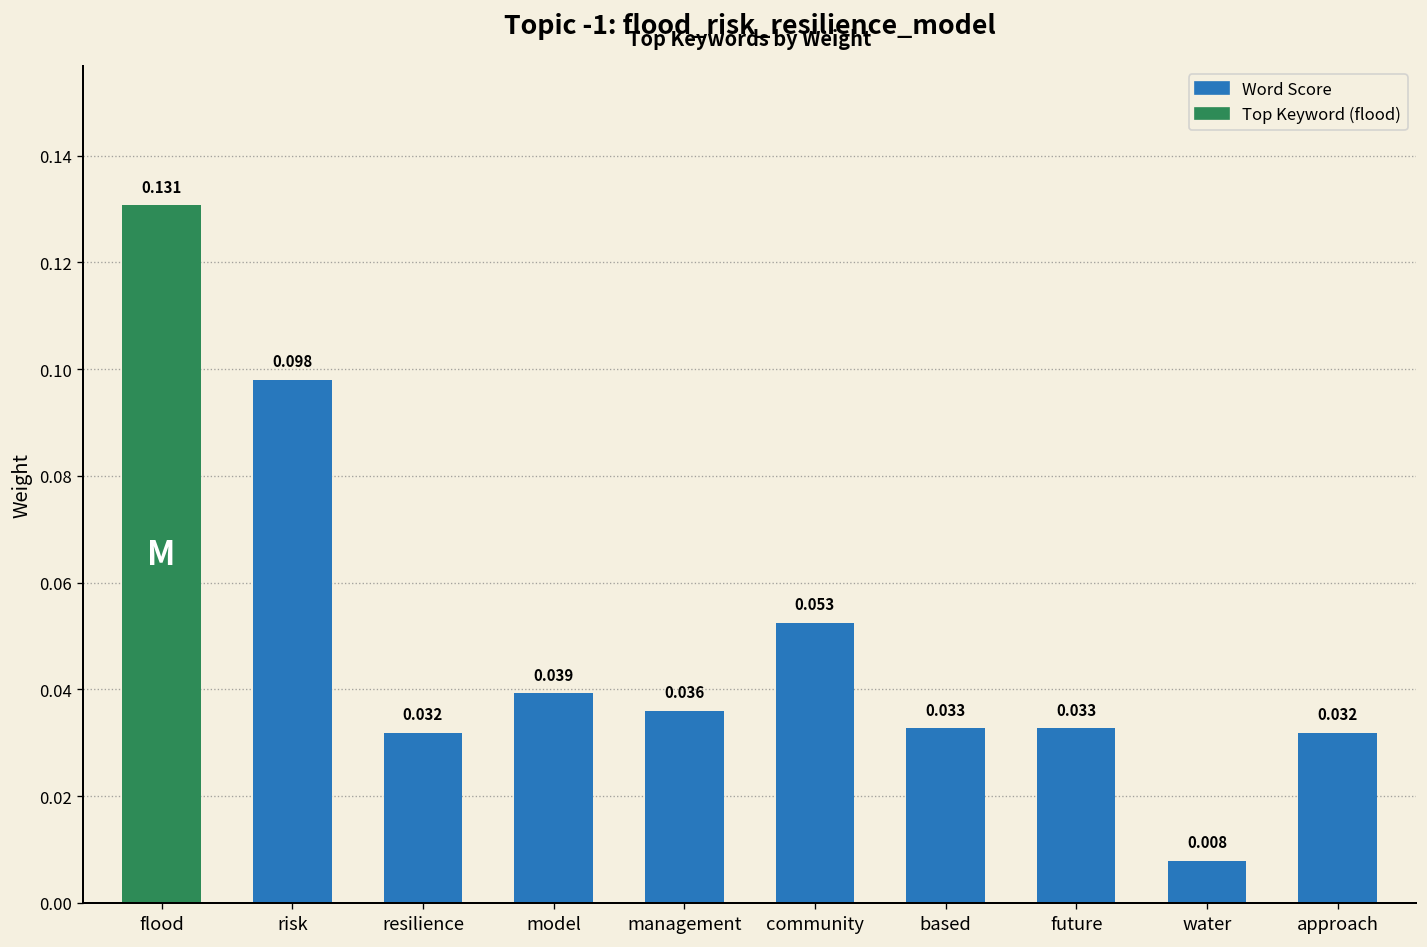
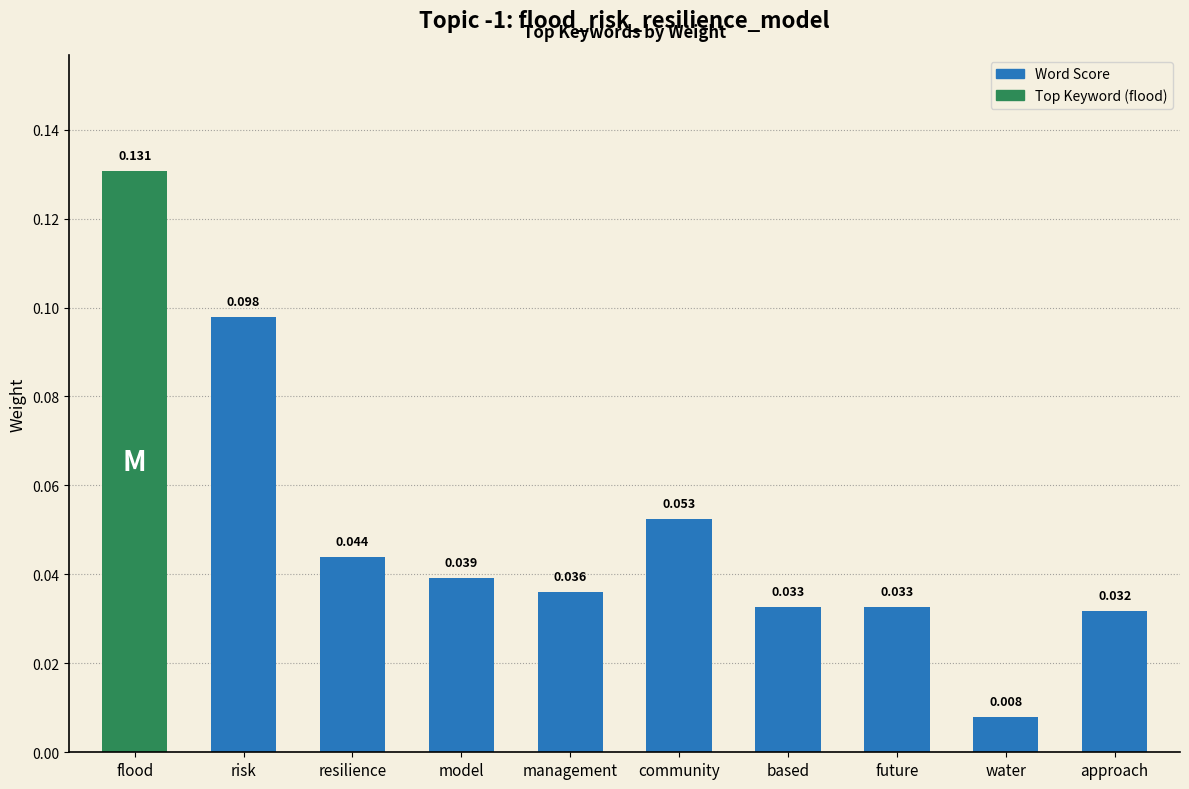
resilience: 0.032 -> 0.044
